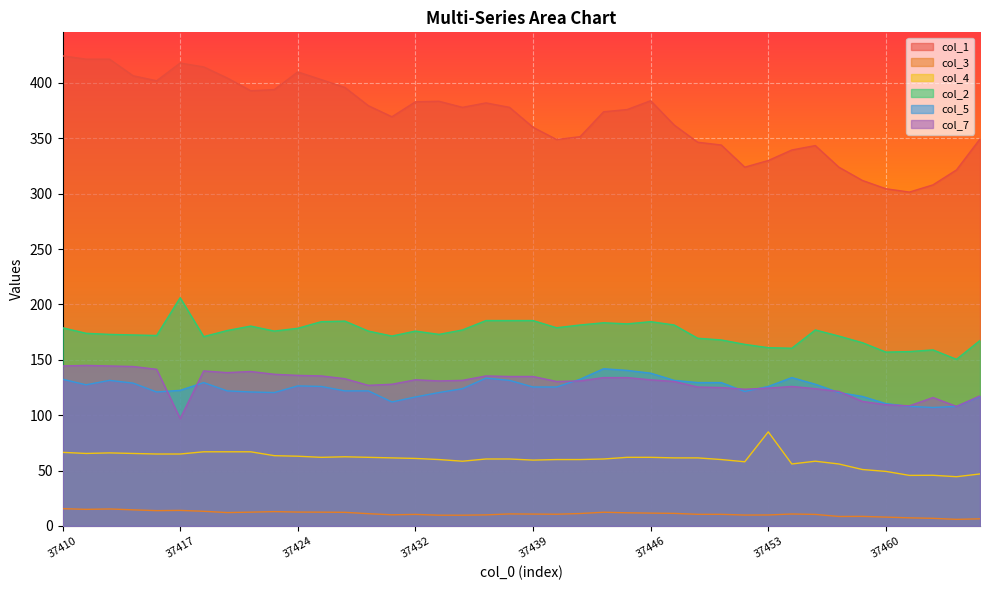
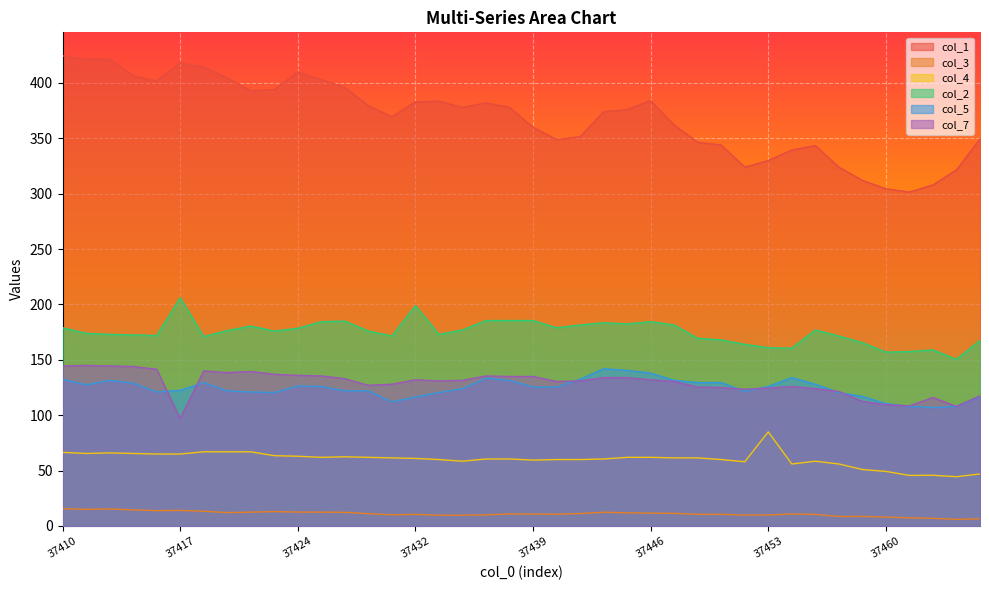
col_2, 37432: 176 -> 199
